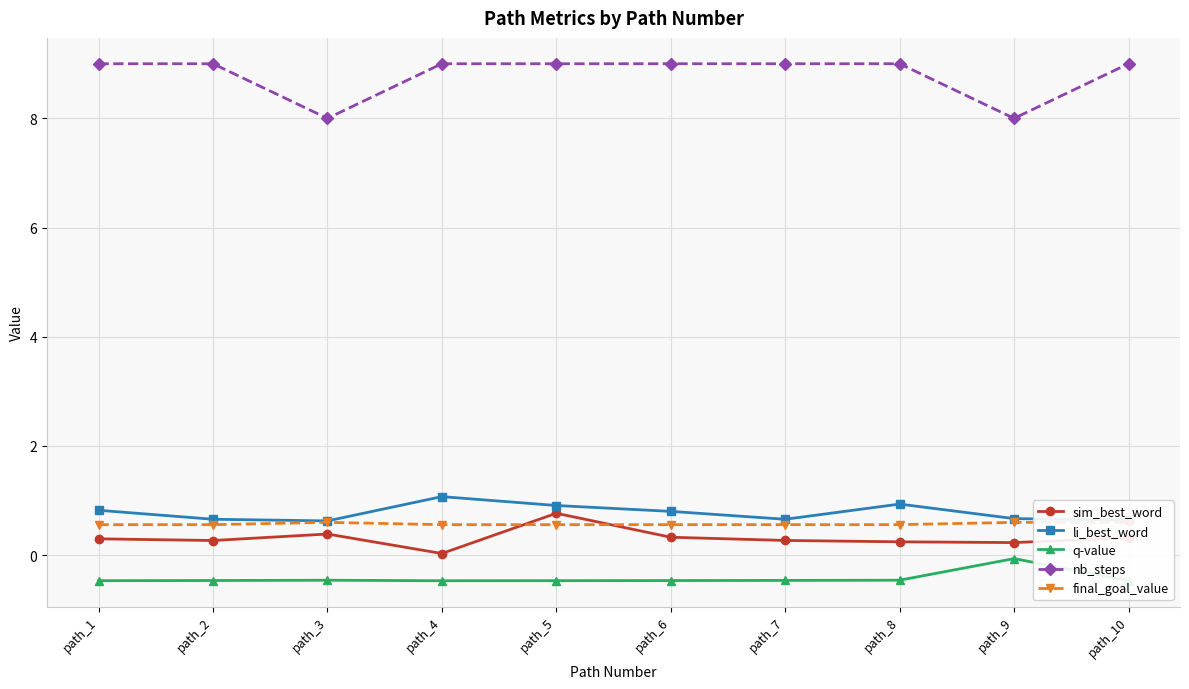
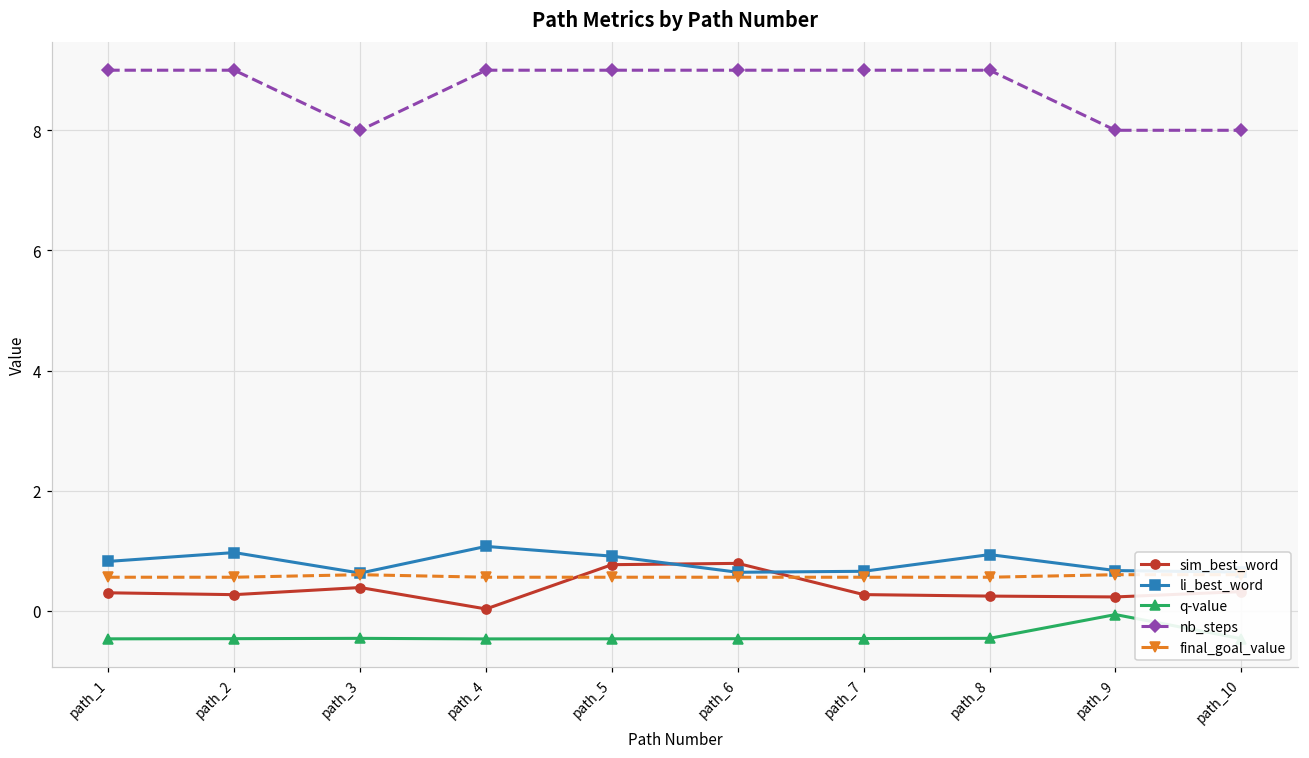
li_best_word, path_2: 0.7 -> 1.0
sim_best_word, path_6: 0.3 -> 0.8
li_best_word, path_6: 0.8 -> 0.6
nb_steps, path_10: 9 -> 8
